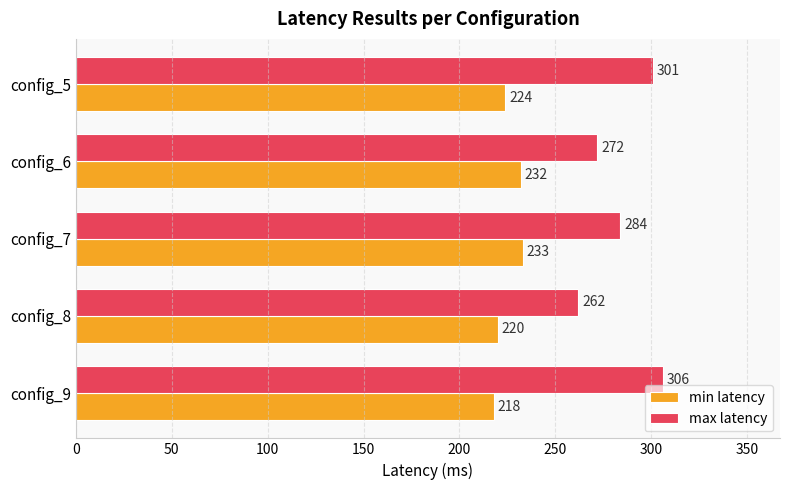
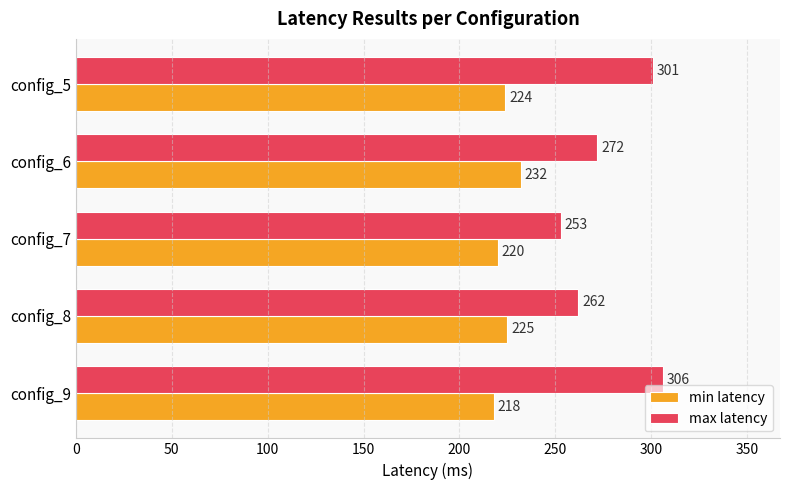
max latency, config_7: 284 -> 253
min latency, config_7: 233 -> 220
min latency, config_8: 220 -> 225
